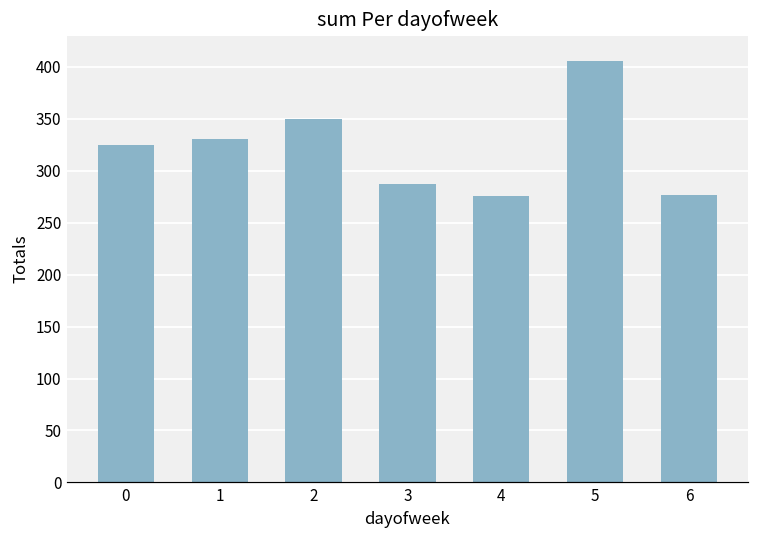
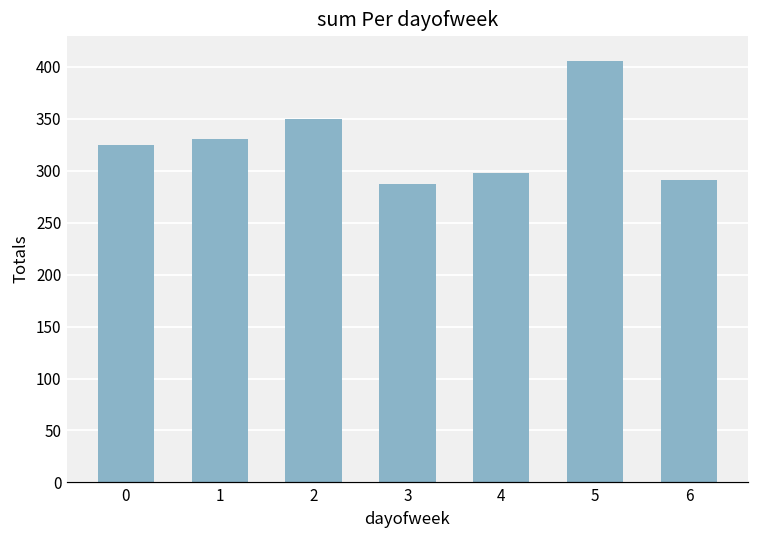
4: 280 -> 300
6: 280 -> 290
